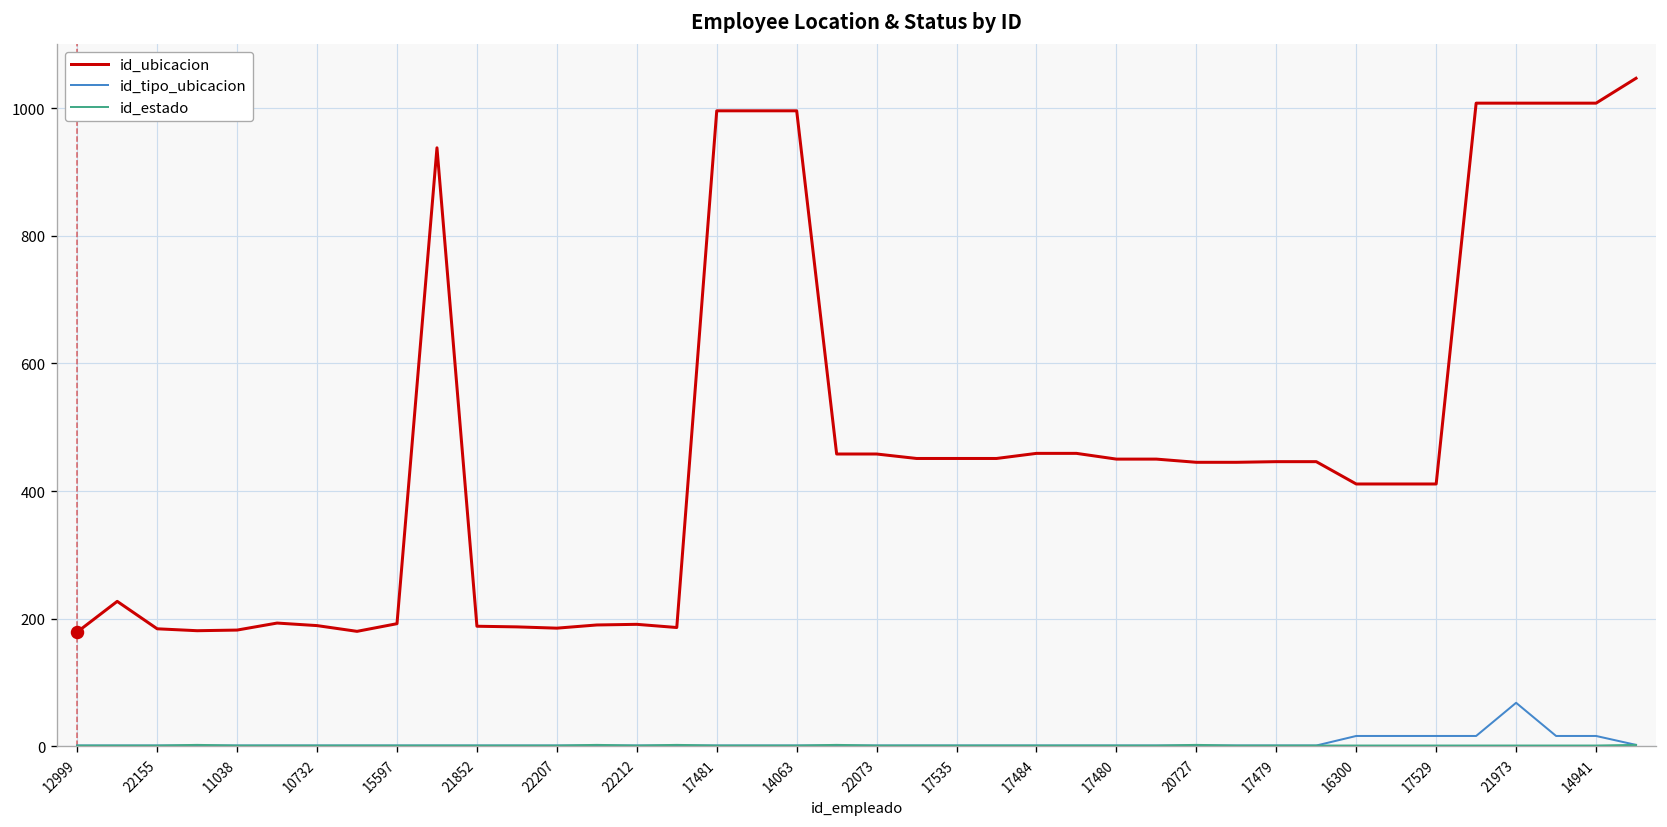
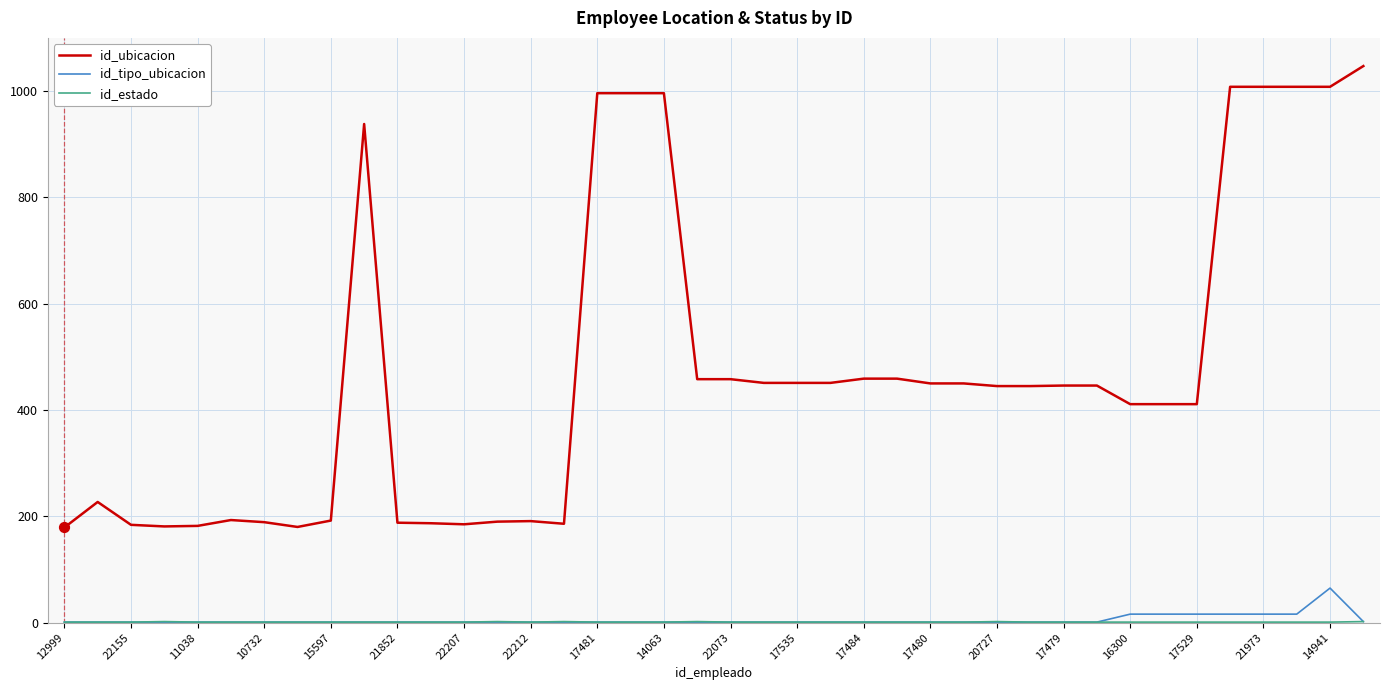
id_tipo_ubicacion, 21973: 70 -> 20
id_tipo_ubicacion, 14941: 20 -> 70
